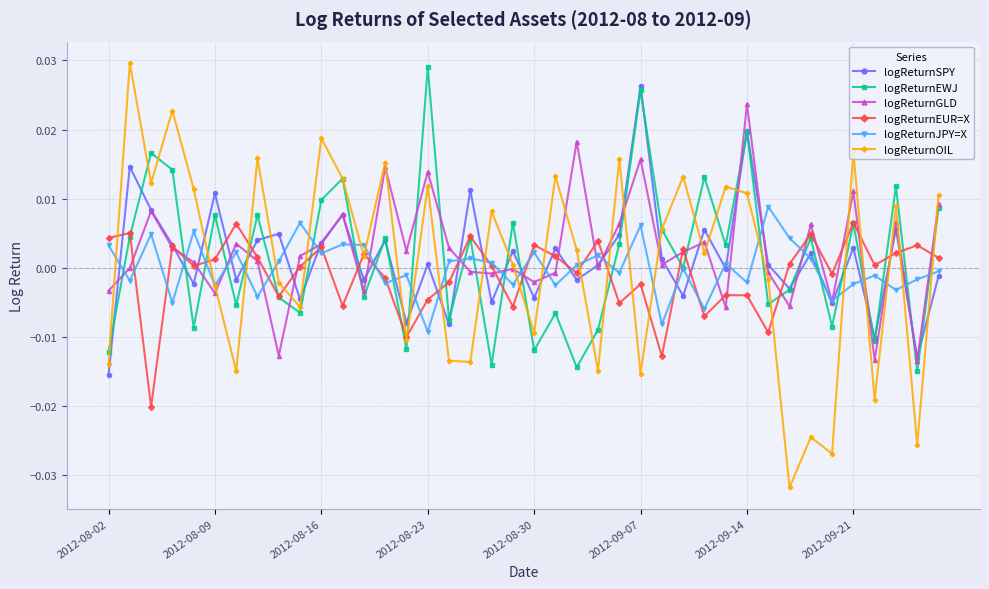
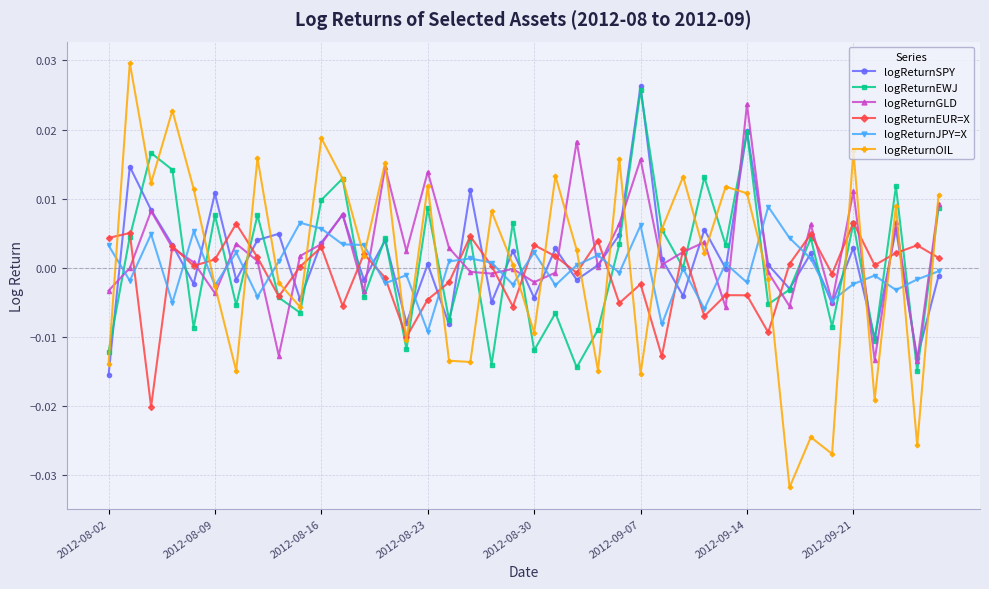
logReturnJPY=X, 2012-08-16: 0.002 -> 0.006
logReturnEWJ, 2012-08-23: 0.029 -> 0.009
